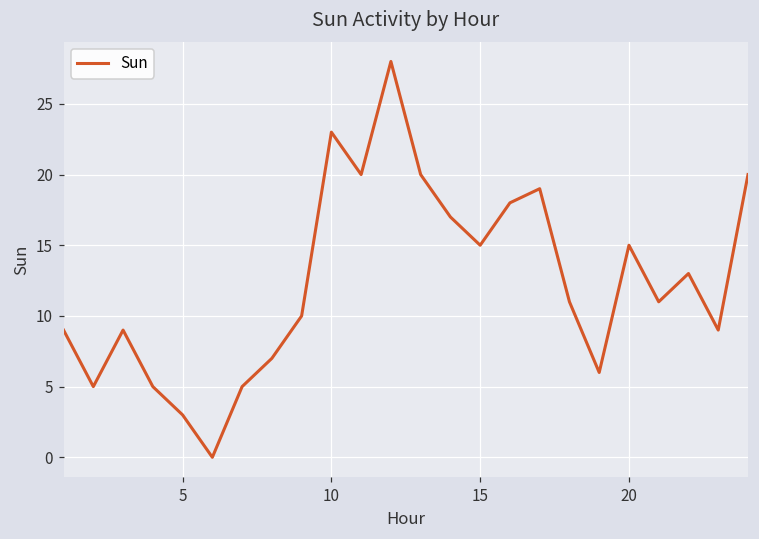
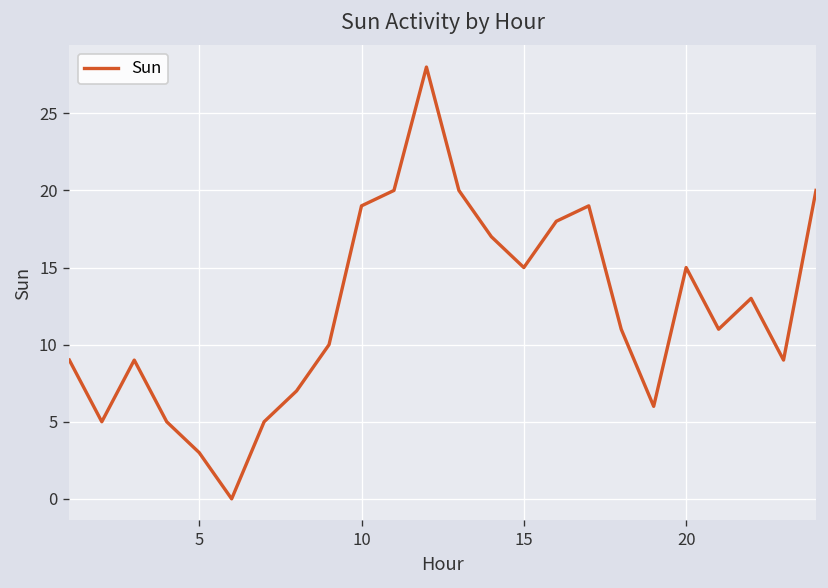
10: 23 -> 19
